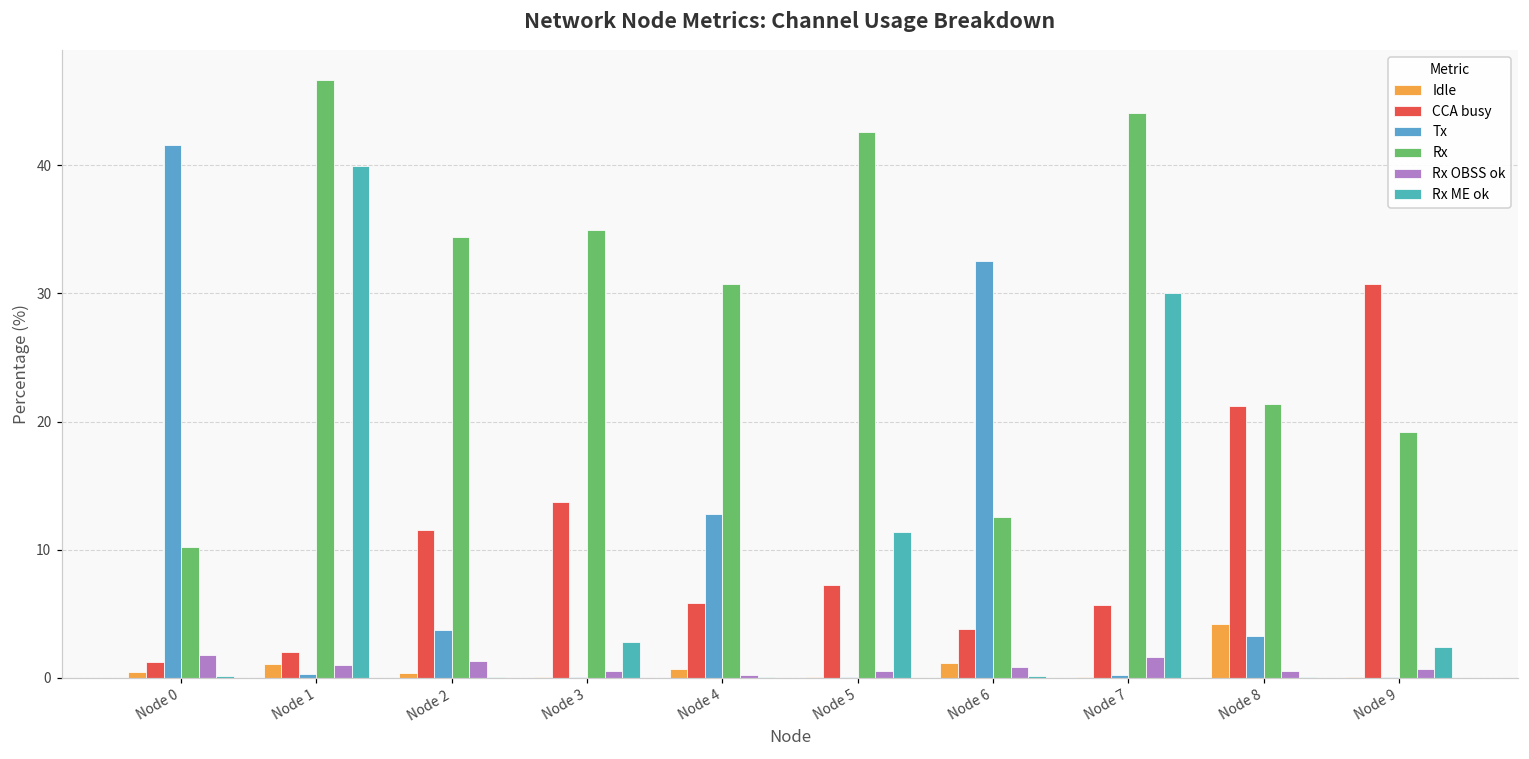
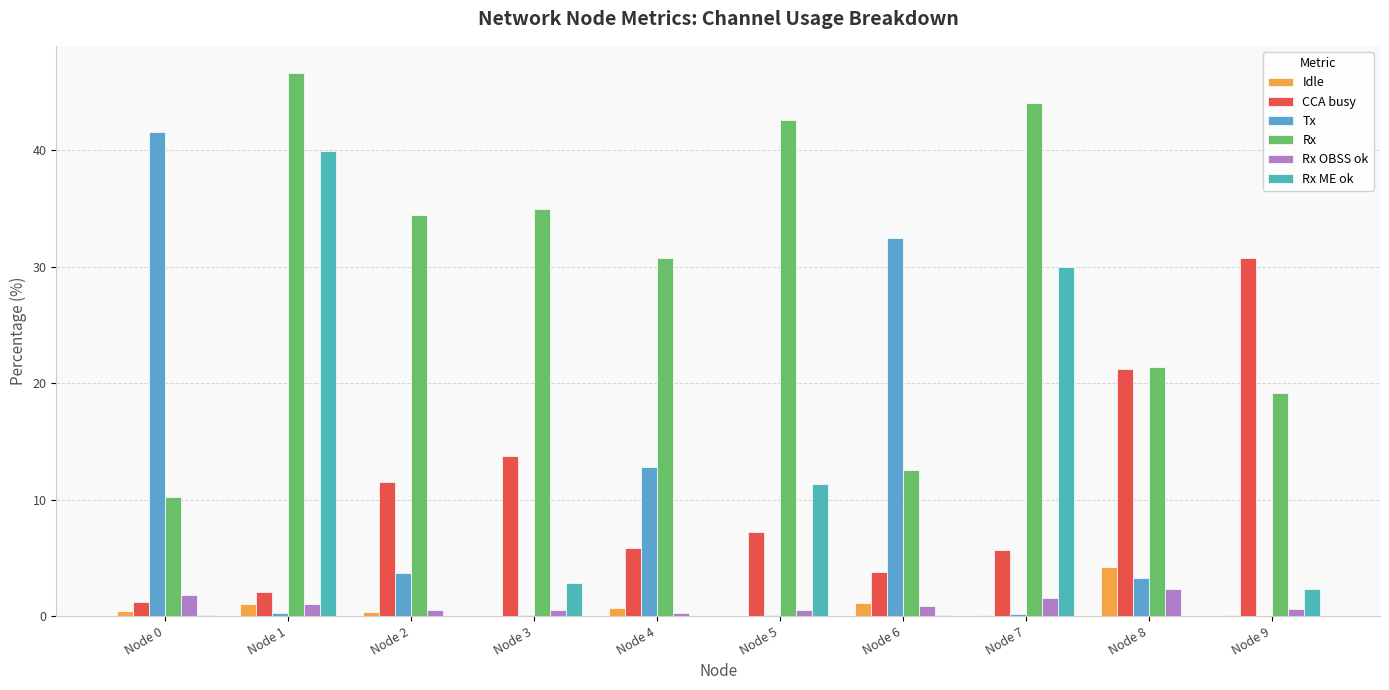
Rx OBSS ok, Node 2: 1.3 -> 0.5
Rx OBSS ok, Node 8: 0.5 -> 2.3
